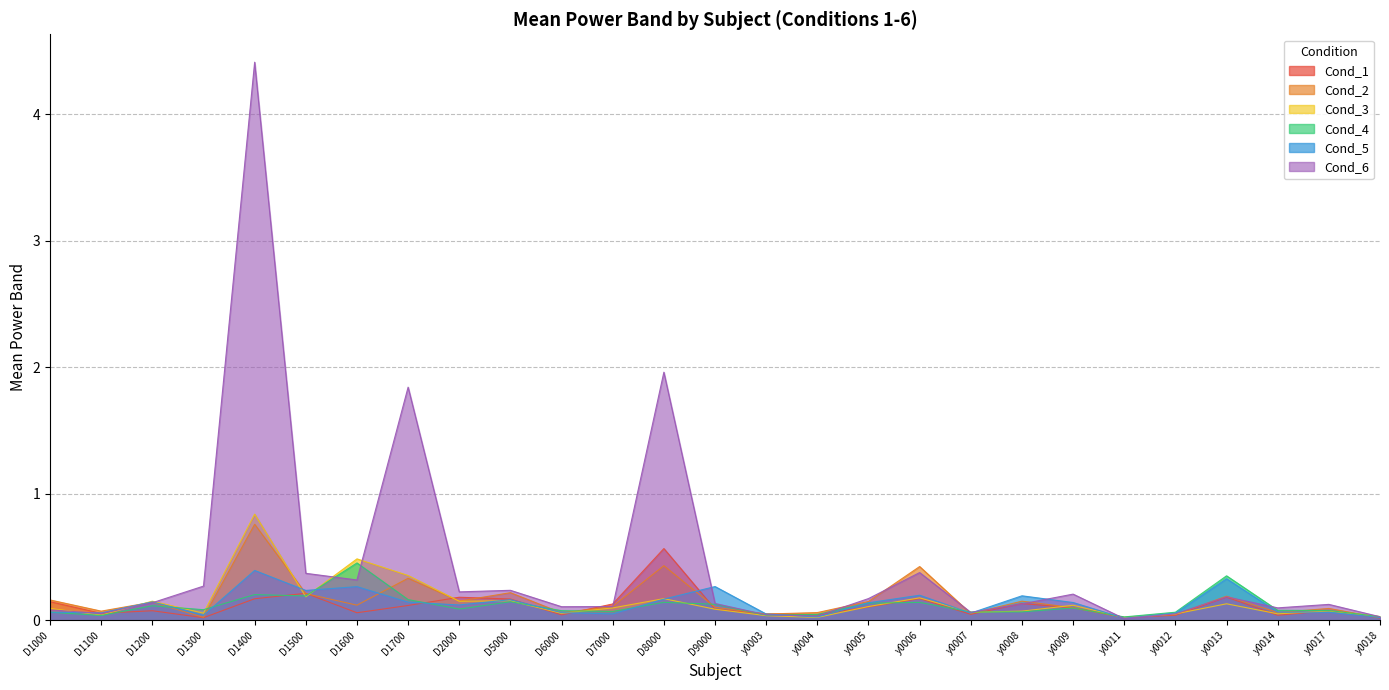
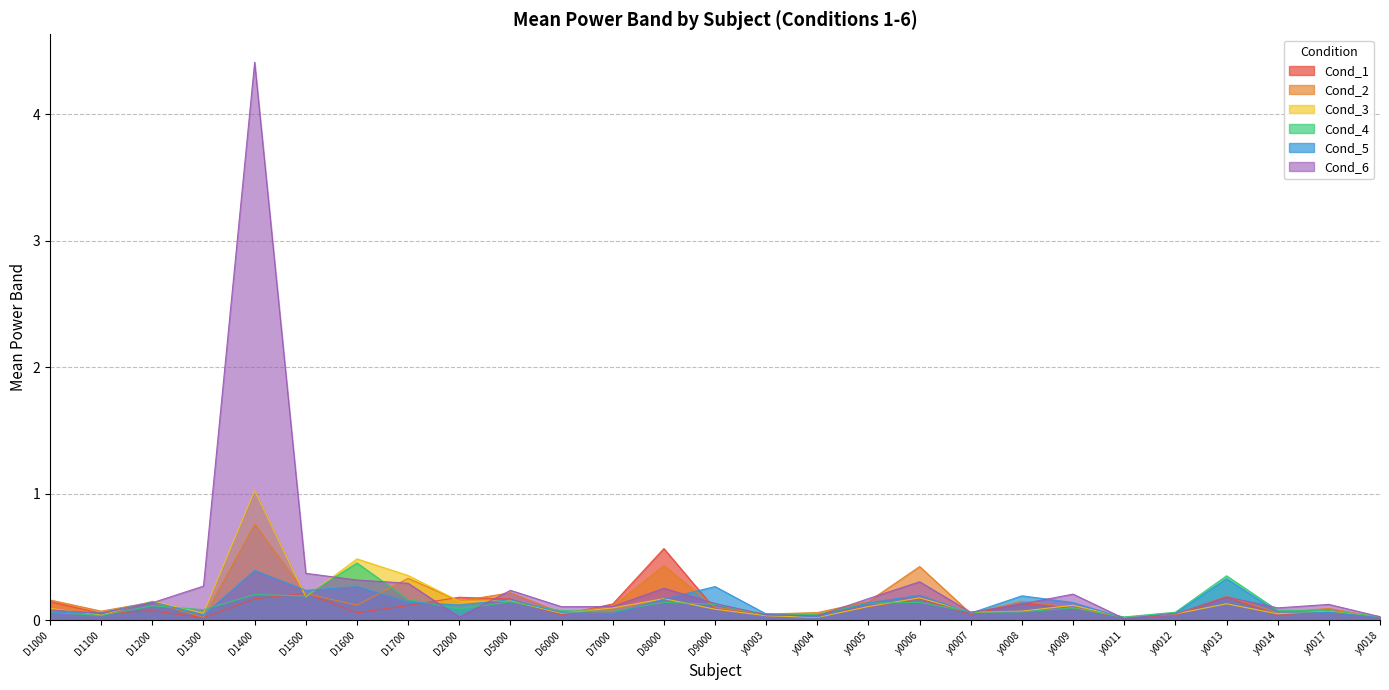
Cond_3, D1400: 0.84 -> 1.02
Cond_6, D1700: 1.84 -> 0.29
Cond_6, D2000: 0.22 -> 0.03
Cond_6, D8000: 1.96 -> 0.25
Cond_6, y0006: 0.38 -> 0.30
